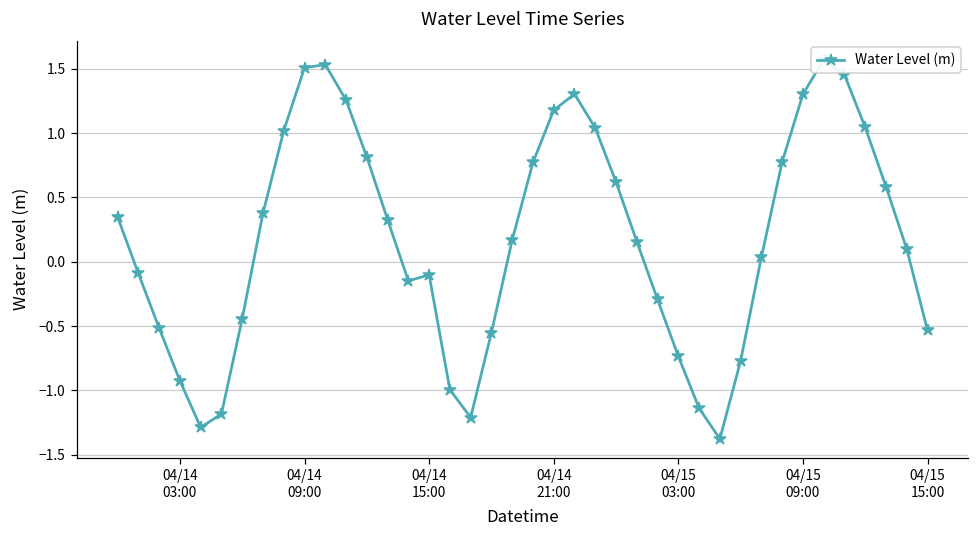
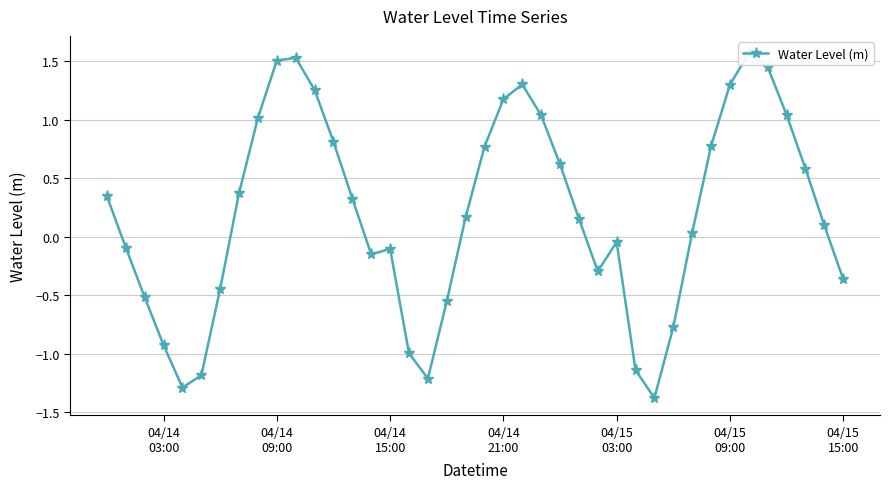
04/15 03:00: -0.74 -> -0.04
04/15 15:00: -0.53 -> -0.36
